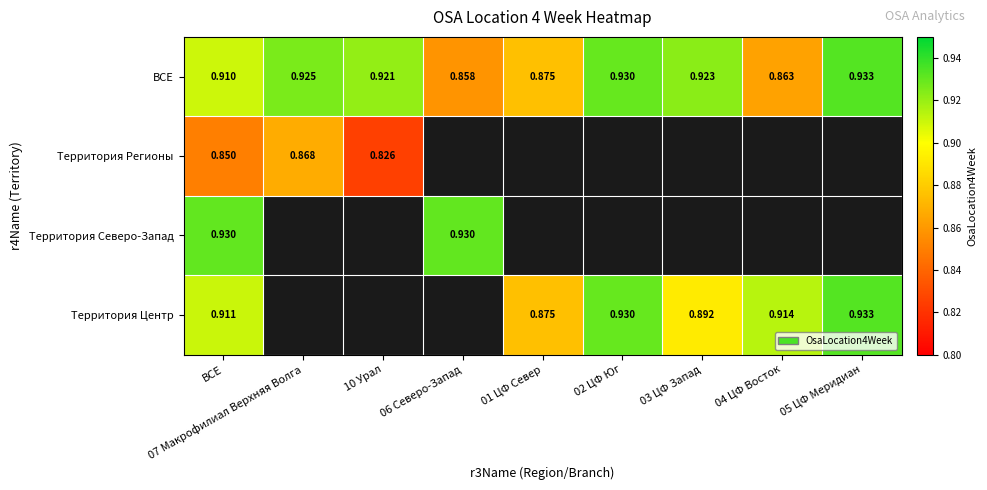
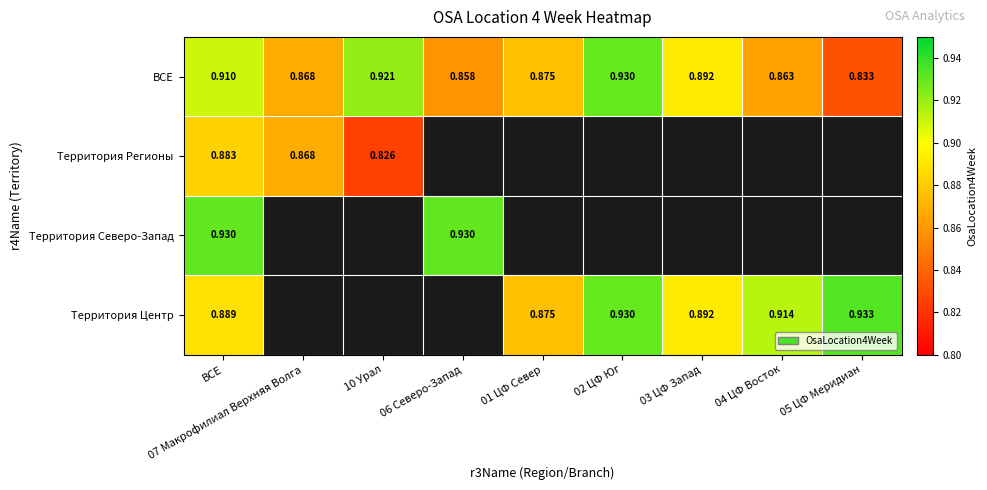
ВСЕ, 07 Макрофилиал Верхняя Волга: 0.925 -> 0.868
ВСЕ, 03 ЦФ Запад: 0.923 -> 0.892
ВСЕ, 05 ЦФ Меридиан: 0.933 -> 0.833
Территория Регионы, ВСЕ: 0.850 -> 0.883
Территория Центр, ВСЕ: 0.911 -> 0.889
